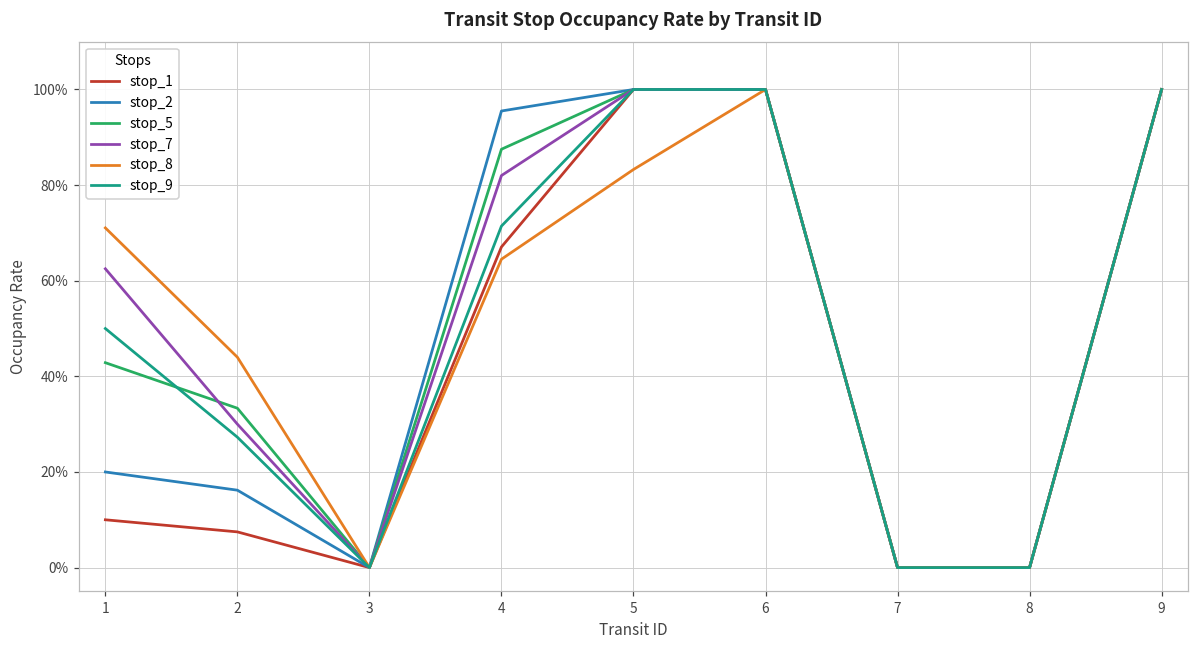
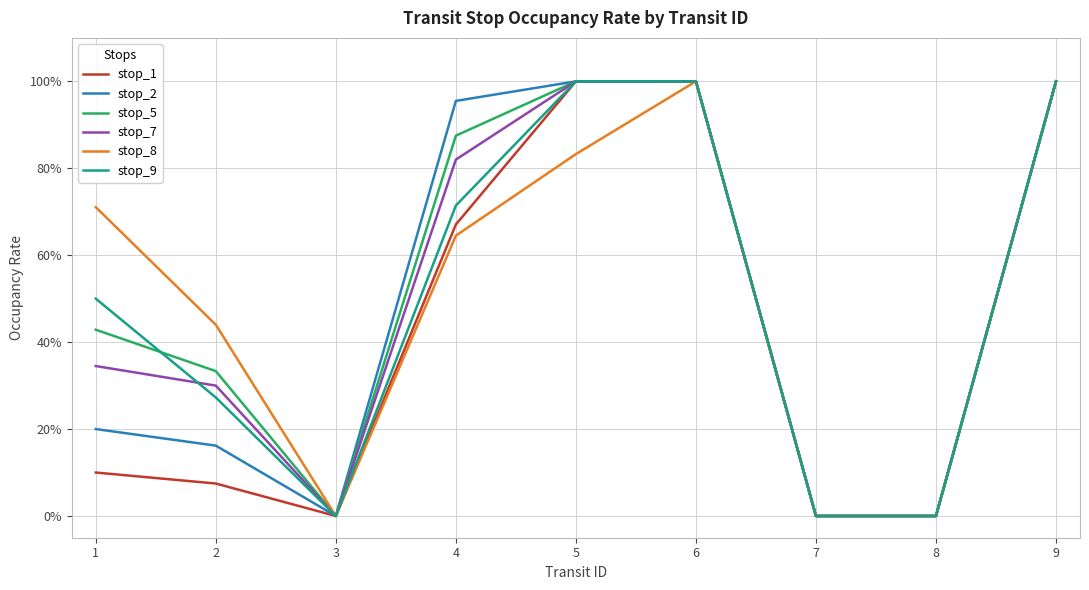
stop_7, 1: 63% -> 35%
